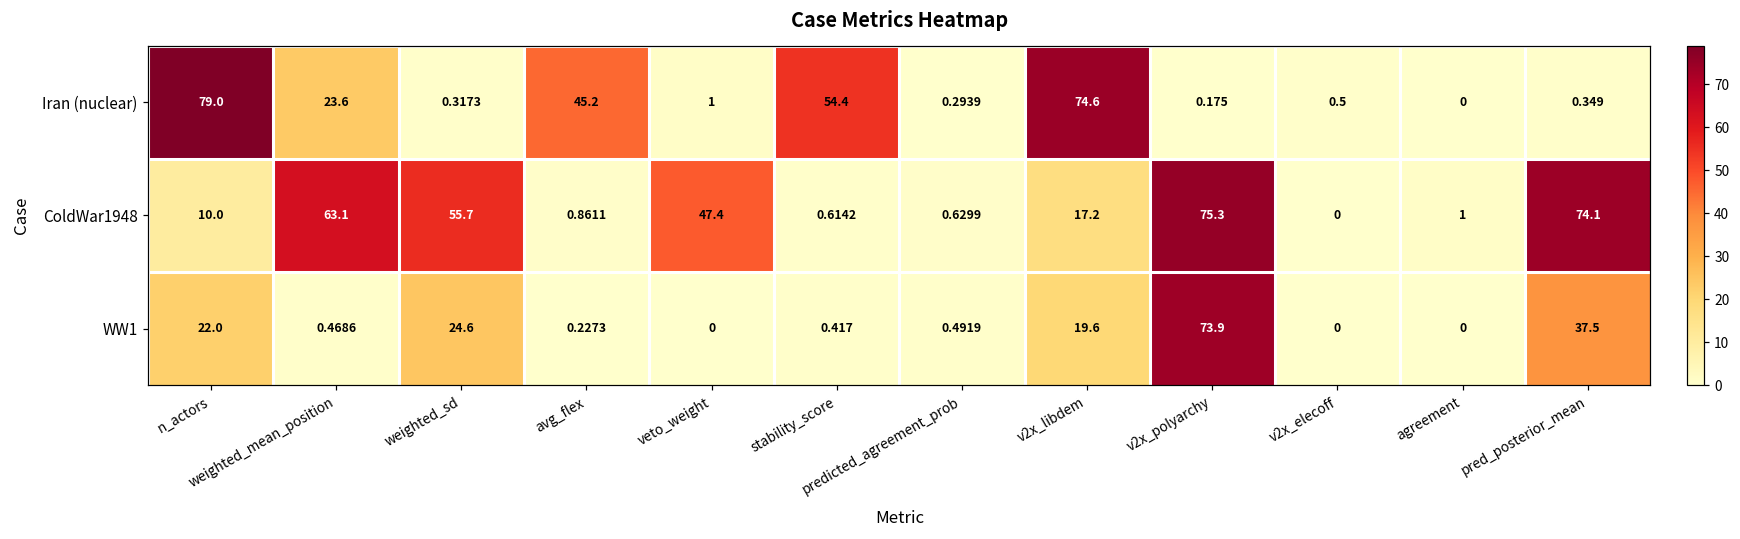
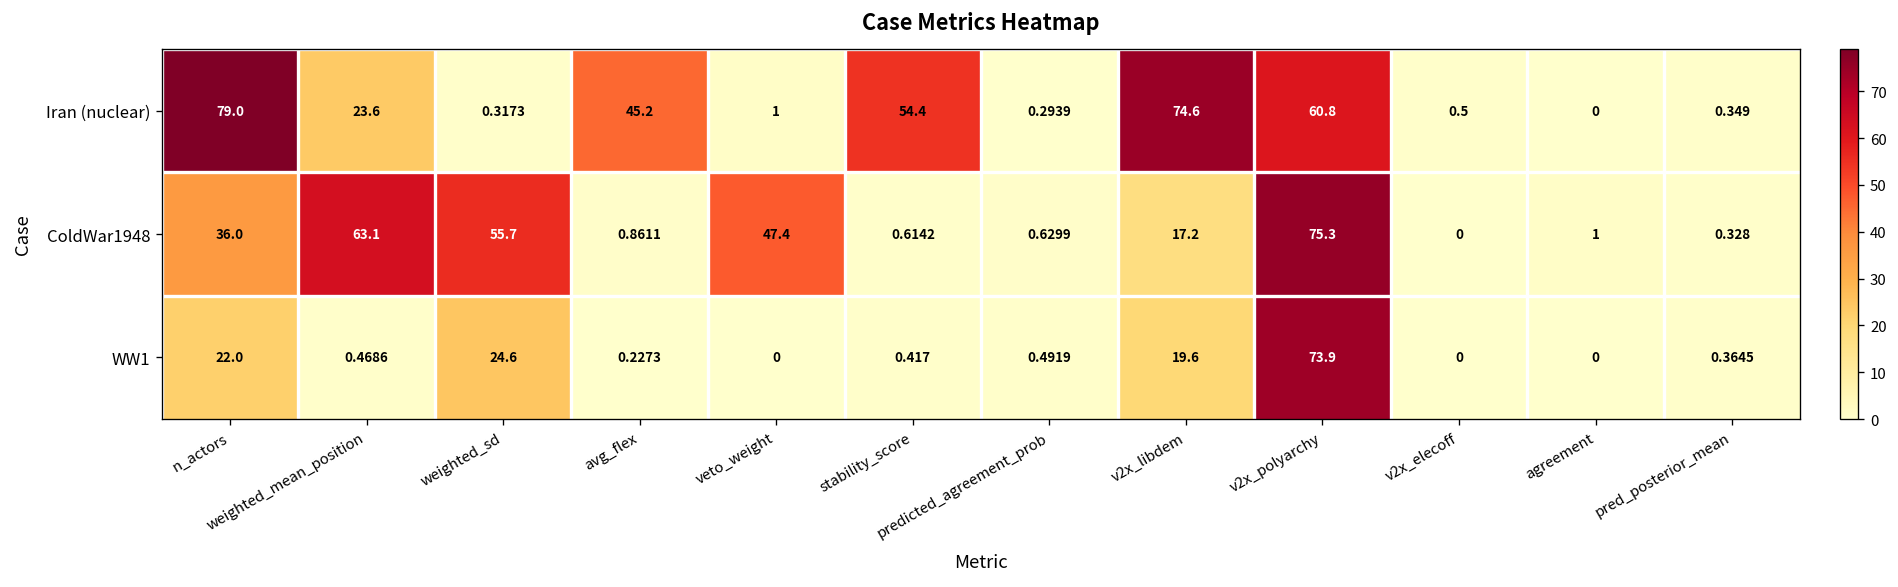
Iran (nuclear), v2x_polyarchy: 0.175 -> 60.8
ColdWar1948, n_actors: 10.0 -> 36.0
ColdWar1948, pred_posterior_mean: 74.1 -> 0.328
WW1, pred_posterior_mean: 37.5 -> 0.3645
